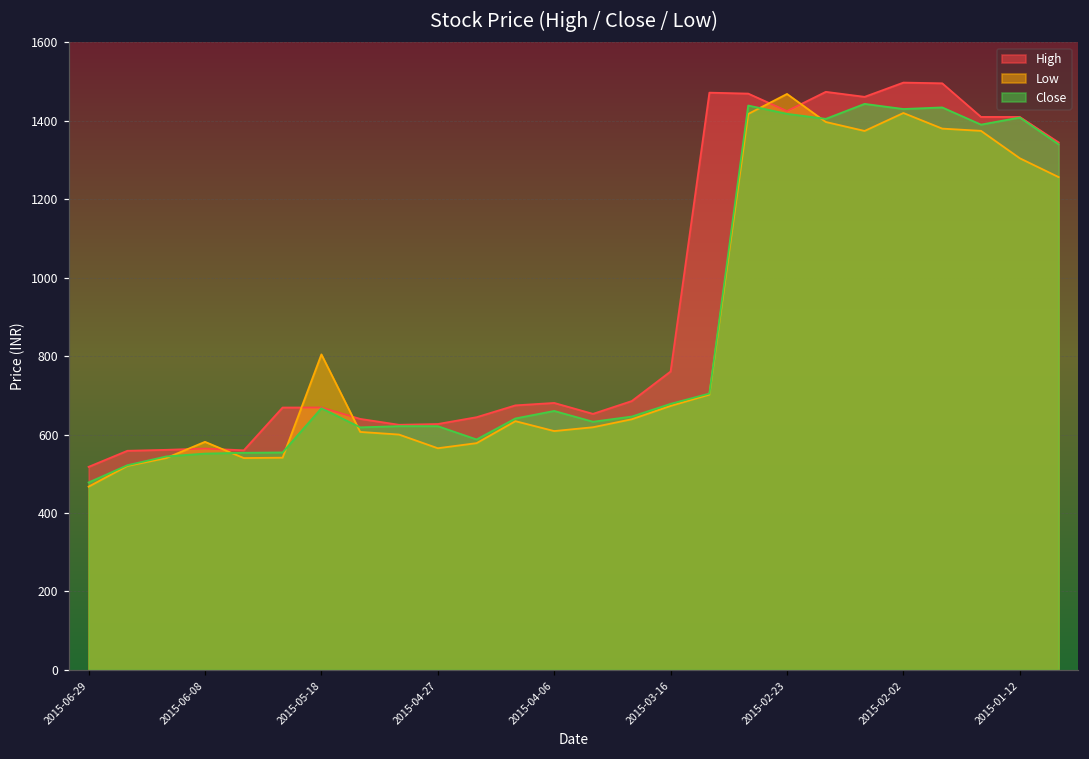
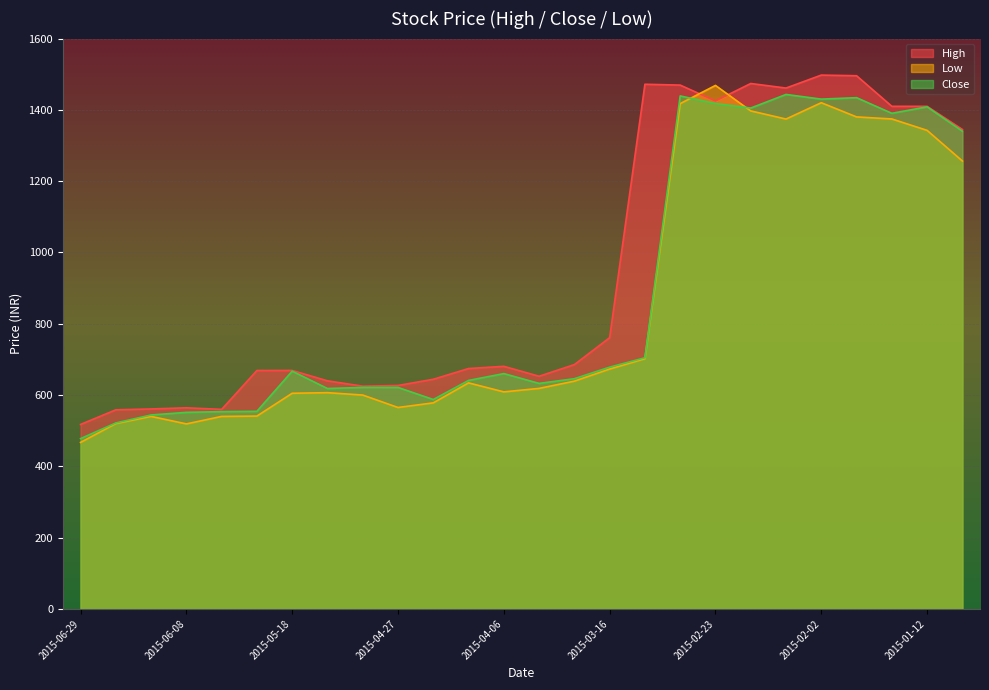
Low, 2015-06-08: 580 -> 520
Low, 2015-05-18: 800 -> 610
Low, 2015-01-12: 1300 -> 1340
